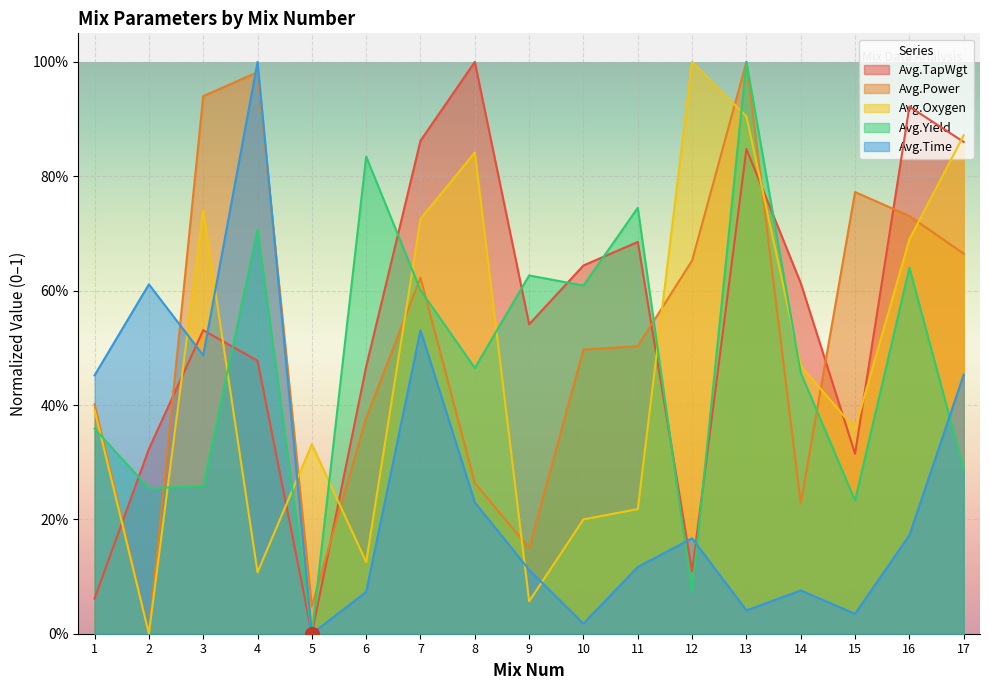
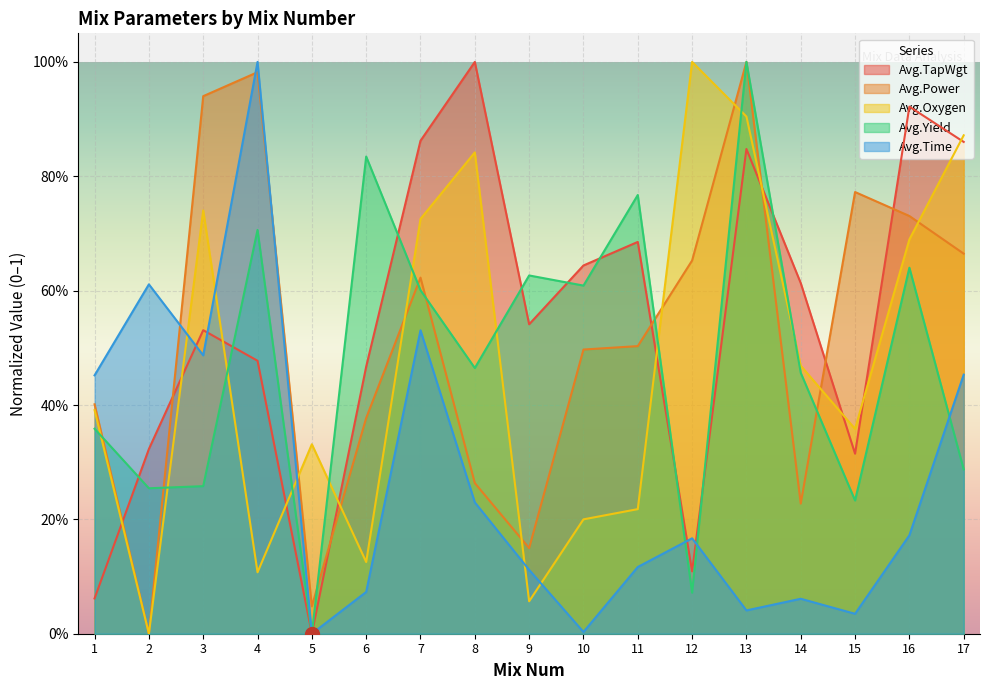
Avg.Time, 10: 2% -> 0%
Avg.Yield, 11: 74% -> 77%
Avg.Time, 14: 8% -> 6%
